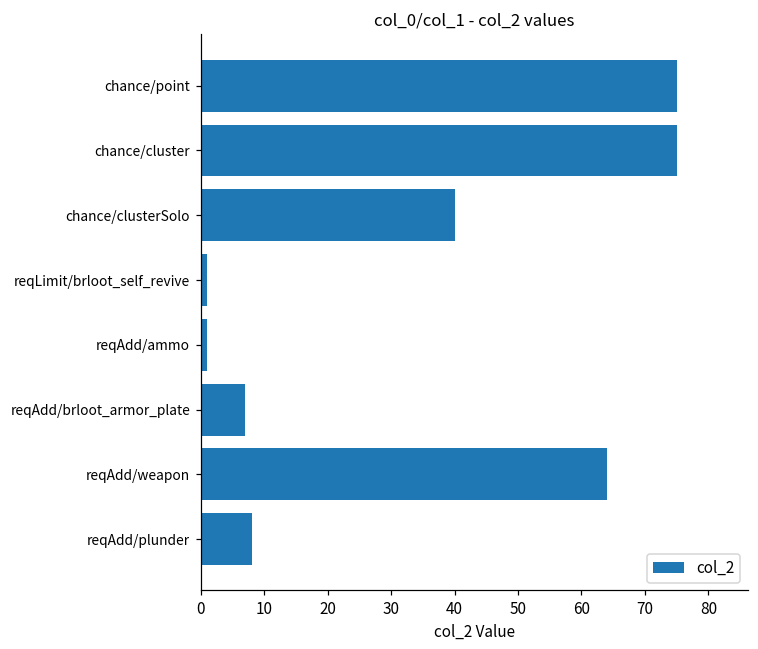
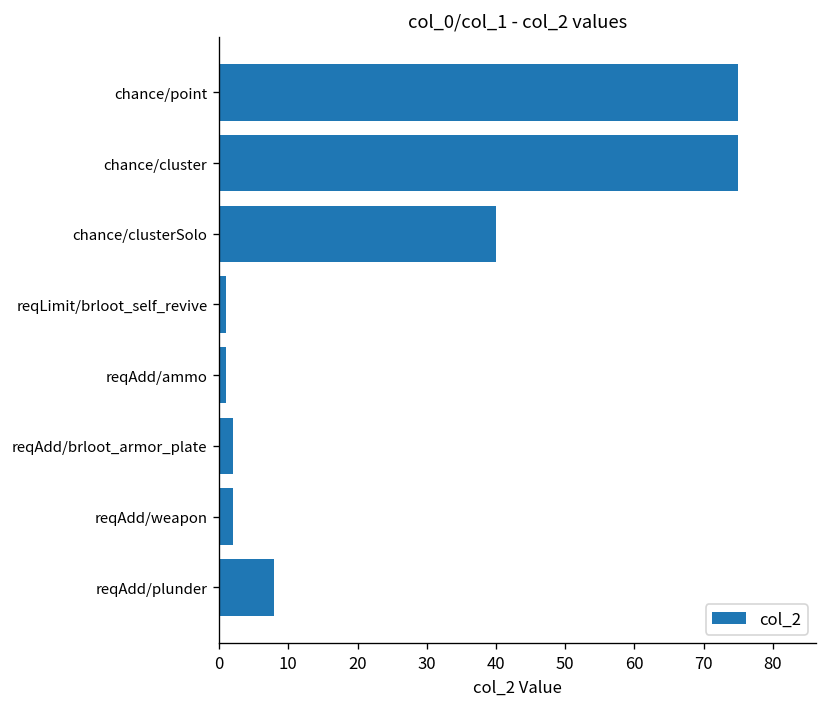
reqAdd/brloot_armor_plate: 7 -> 2
reqAdd/weapon: 64 -> 2
